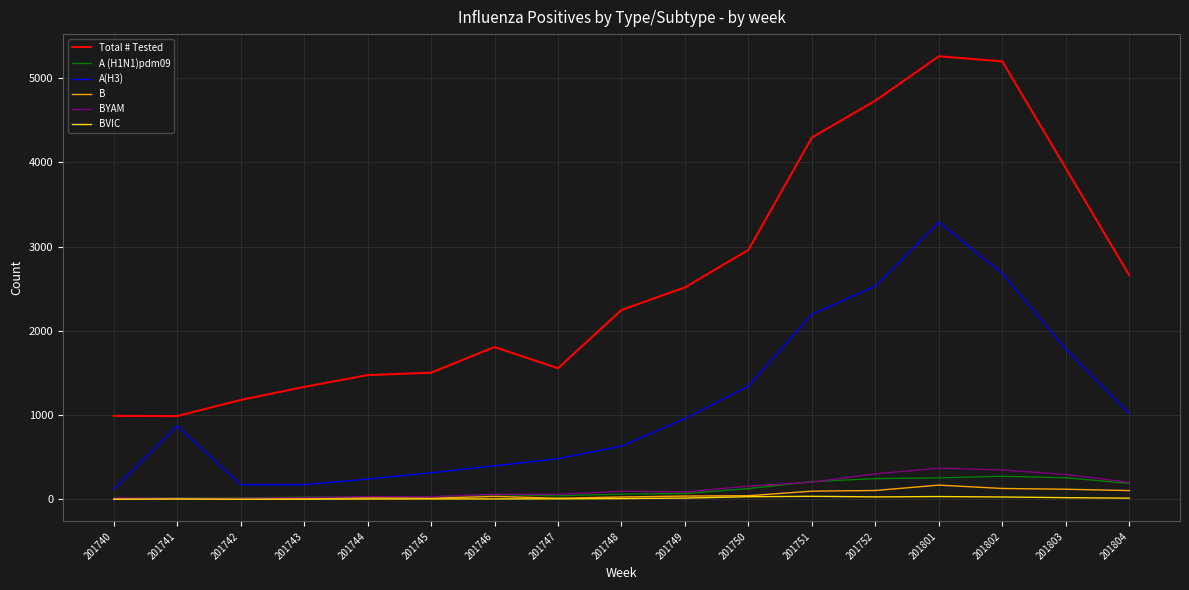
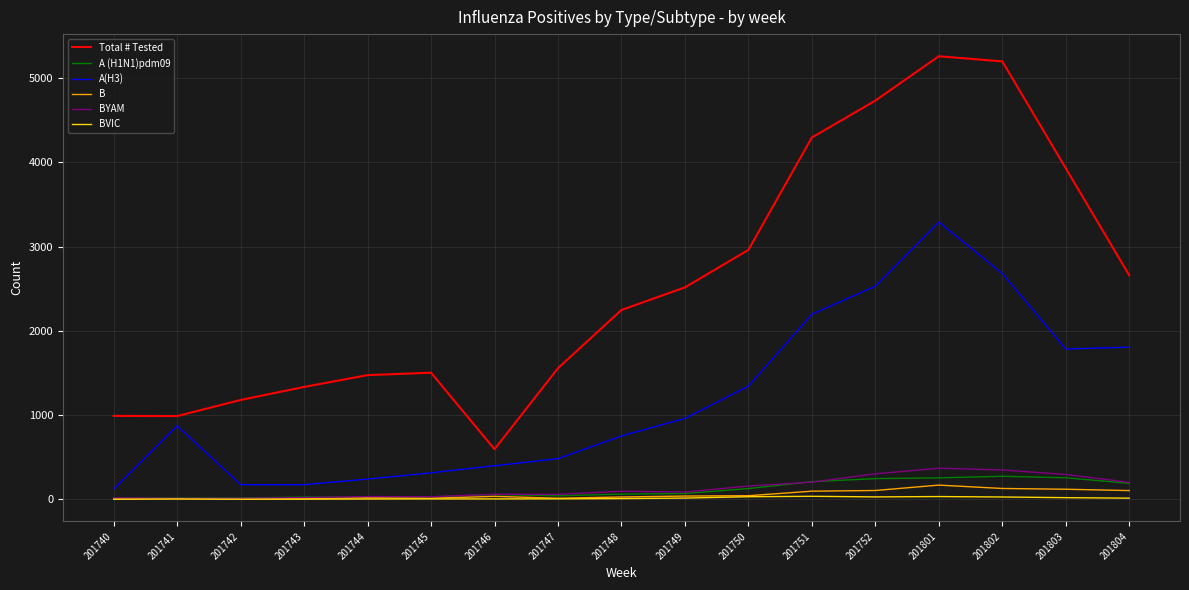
Total # Tested, 201746: 1800 -> 600
A(H3), 201748: 600 -> 800
A(H3), 201804: 1000 -> 1800
